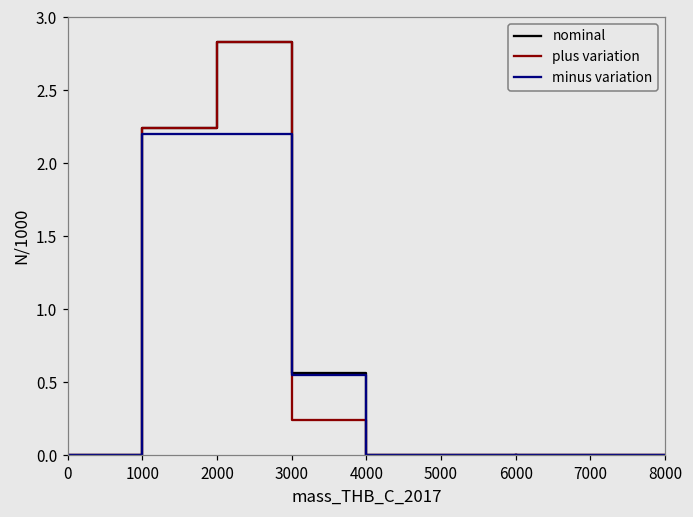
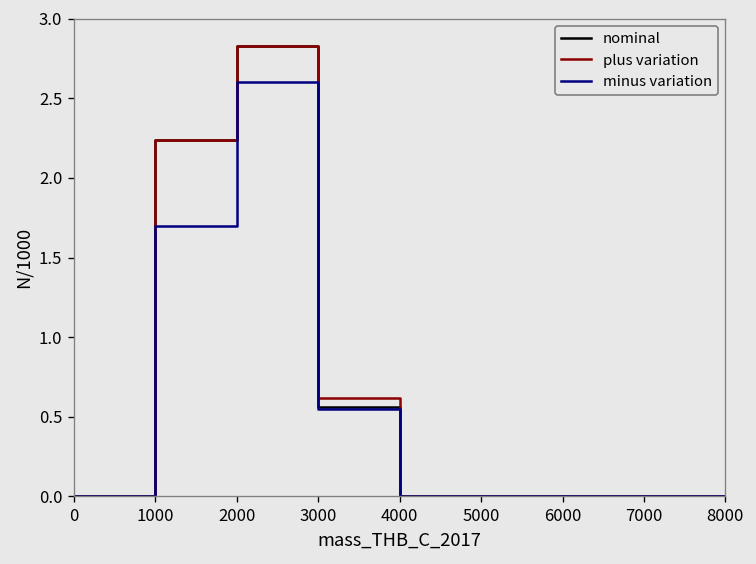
minus variation, 1000: 2.2 -> 1.7
minus variation, 2000: 2.2 -> 2.6
plus variation, 3000: 0.24 -> 0.62
